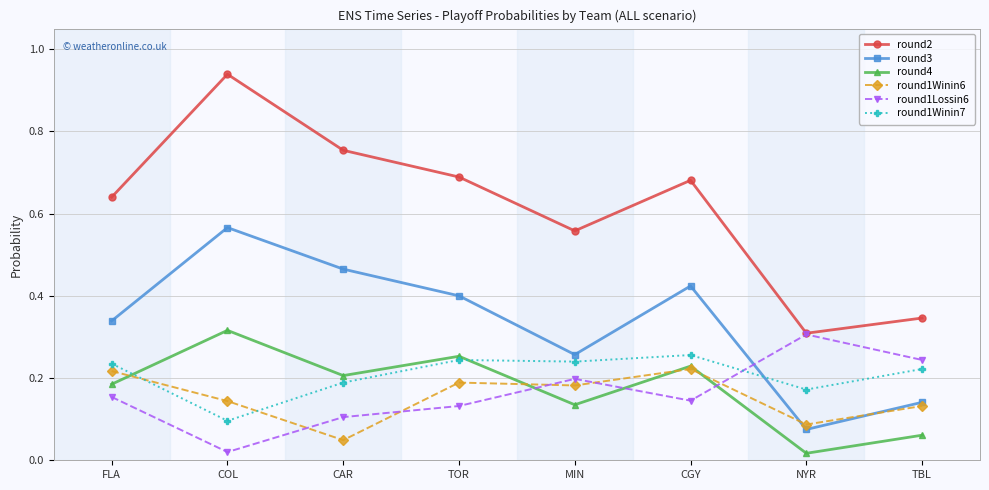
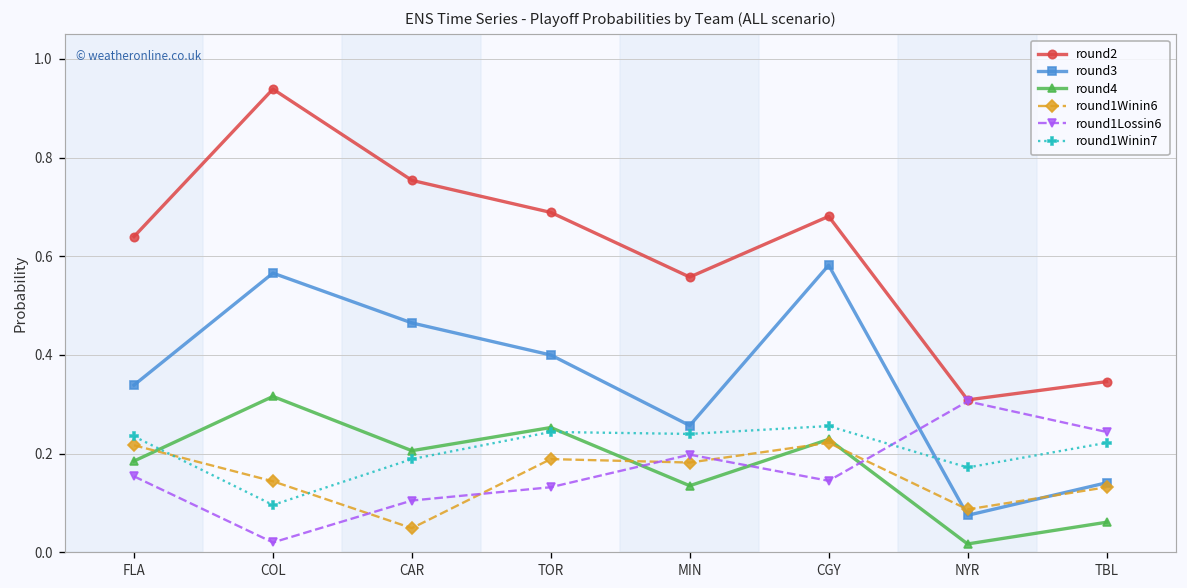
round3, CGY: 0.42 -> 0.58
